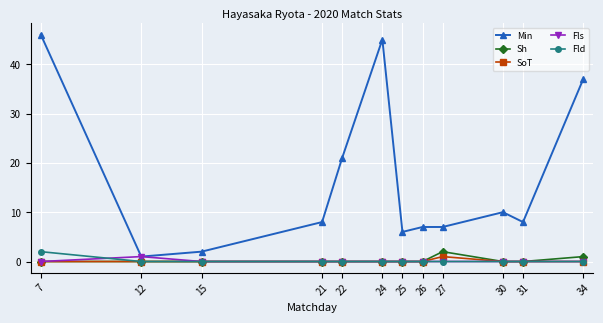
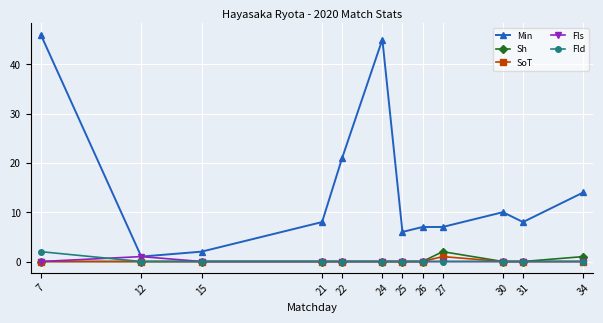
Min, 34: 37 -> 14
